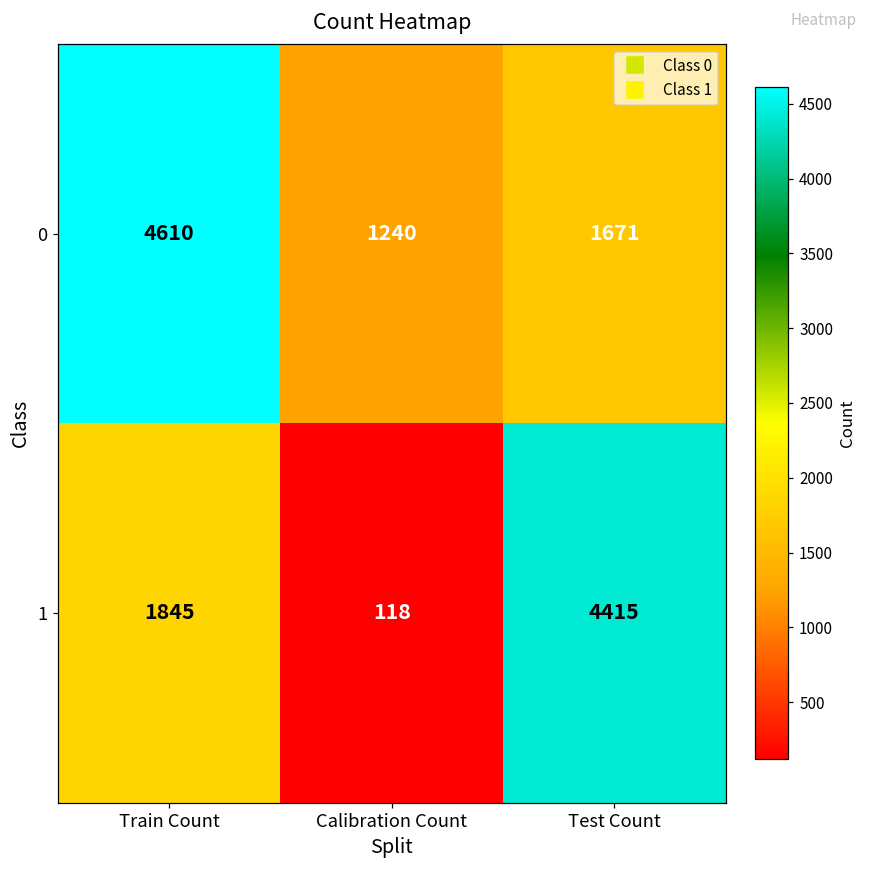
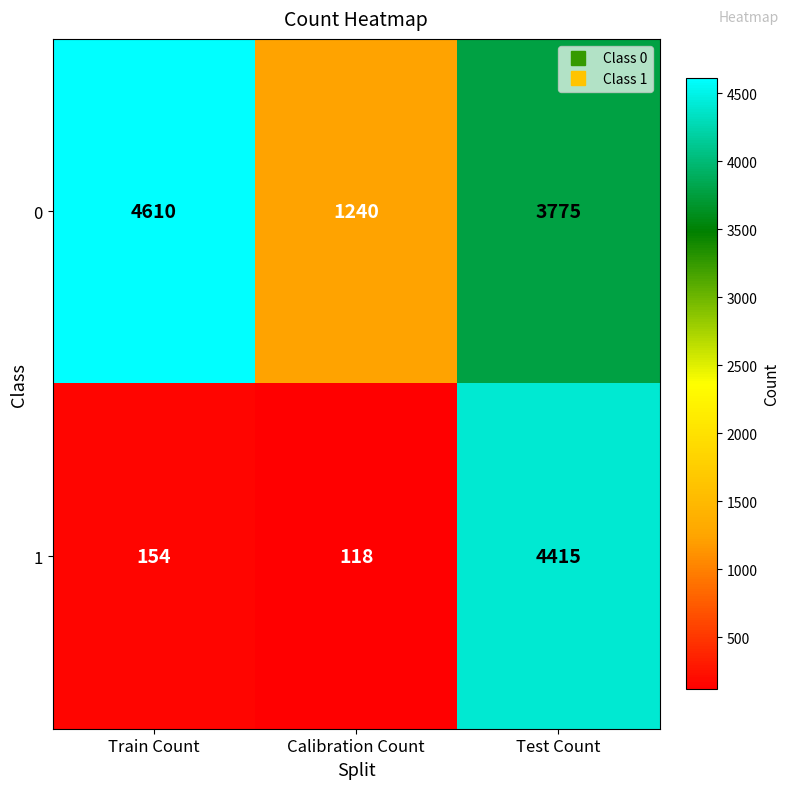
0, Test Count: 1671 -> 3775
1, Train Count: 1845 -> 154
